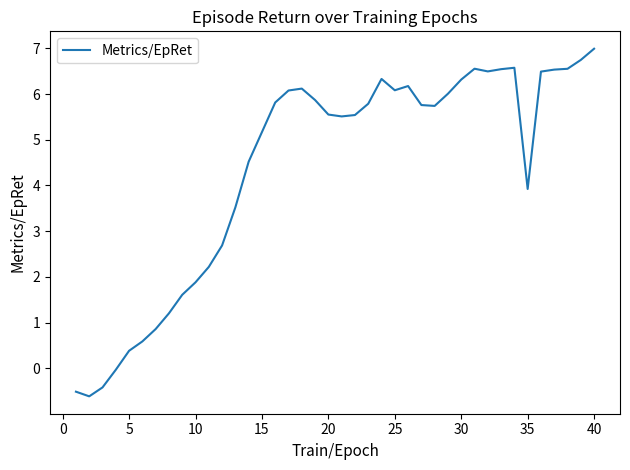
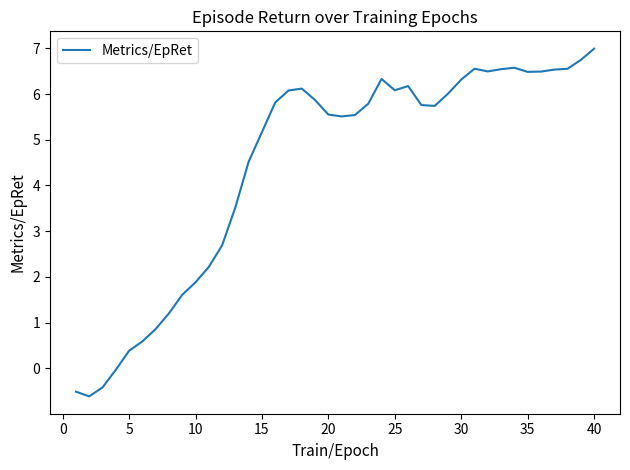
35: 3.9 -> 6.5
